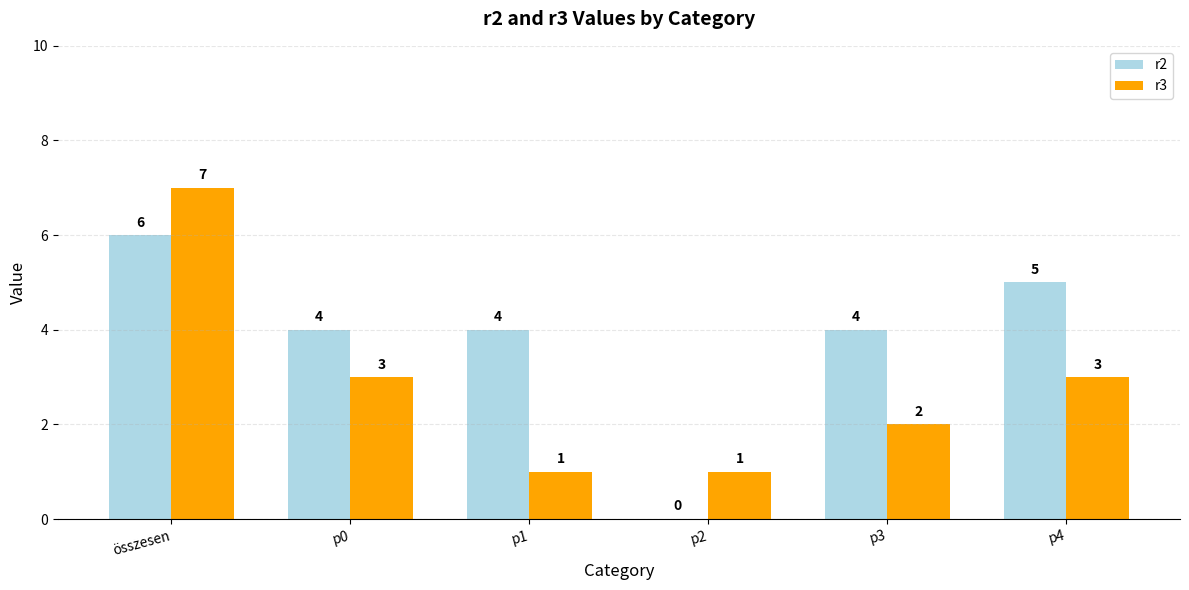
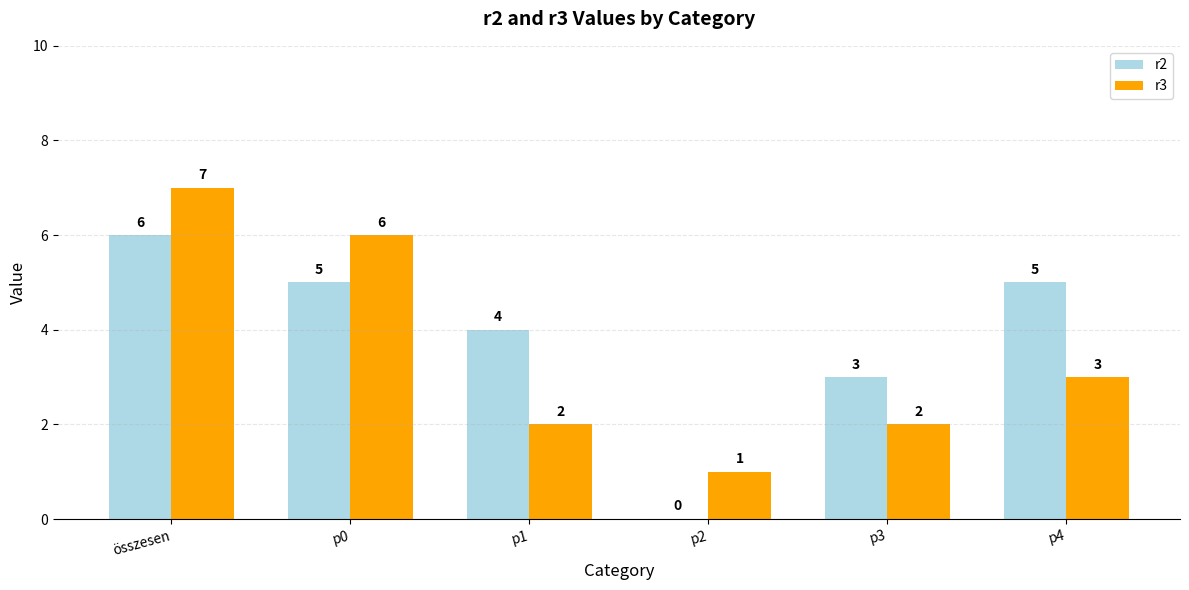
r2, p0: 4 -> 5
r3, p0: 3 -> 6
r3, p1: 1 -> 2
r2, p3: 4 -> 3
